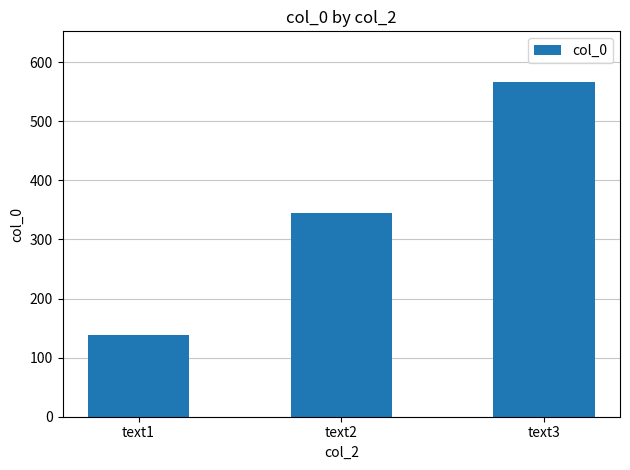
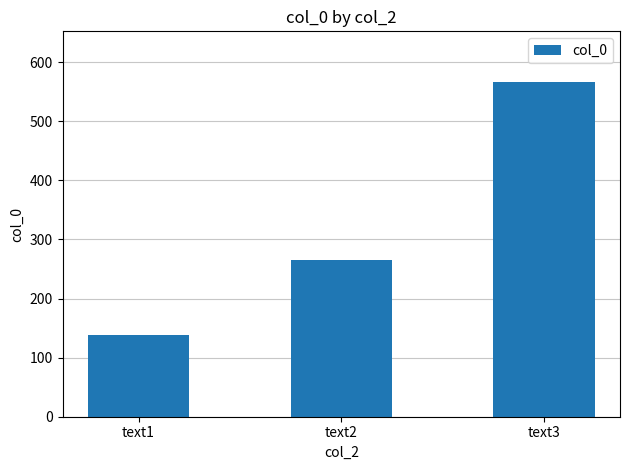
text2: 350 -> 270
